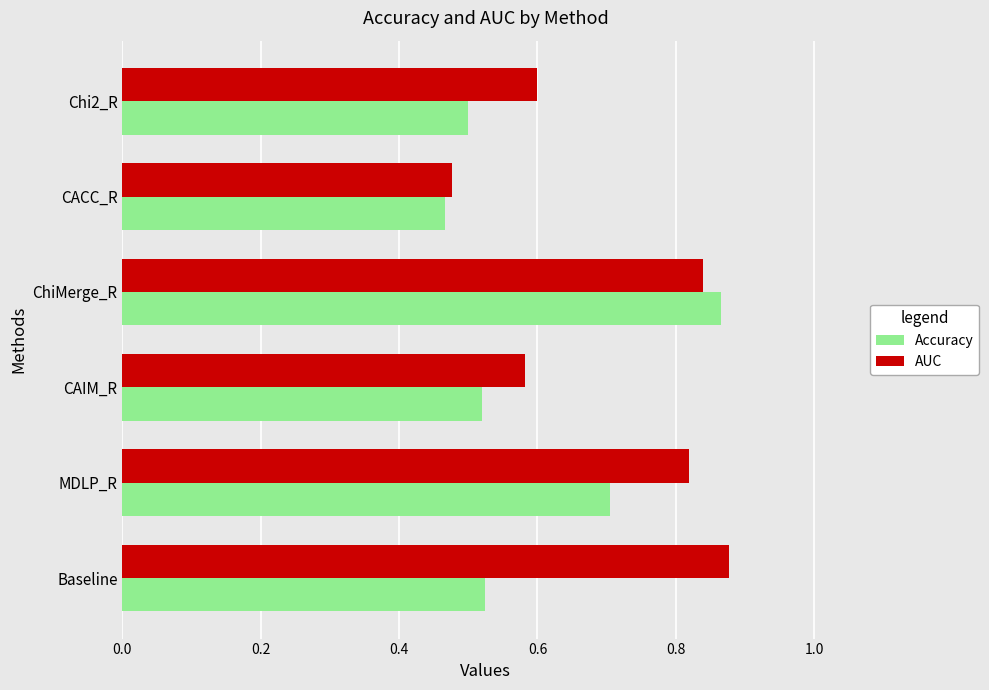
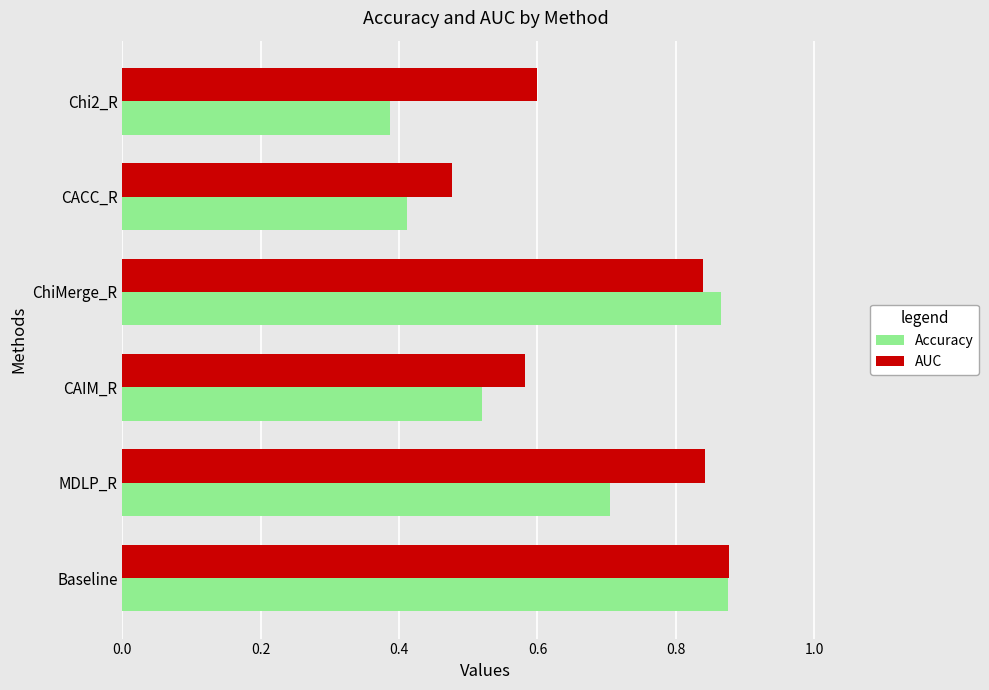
Accuracy, Chi2_R: 0.50 -> 0.39
Accuracy, CACC_R: 0.47 -> 0.41
AUC, MDLP_R: 0.82 -> 0.84
Accuracy, Baseline: 0.52 -> 0.88
